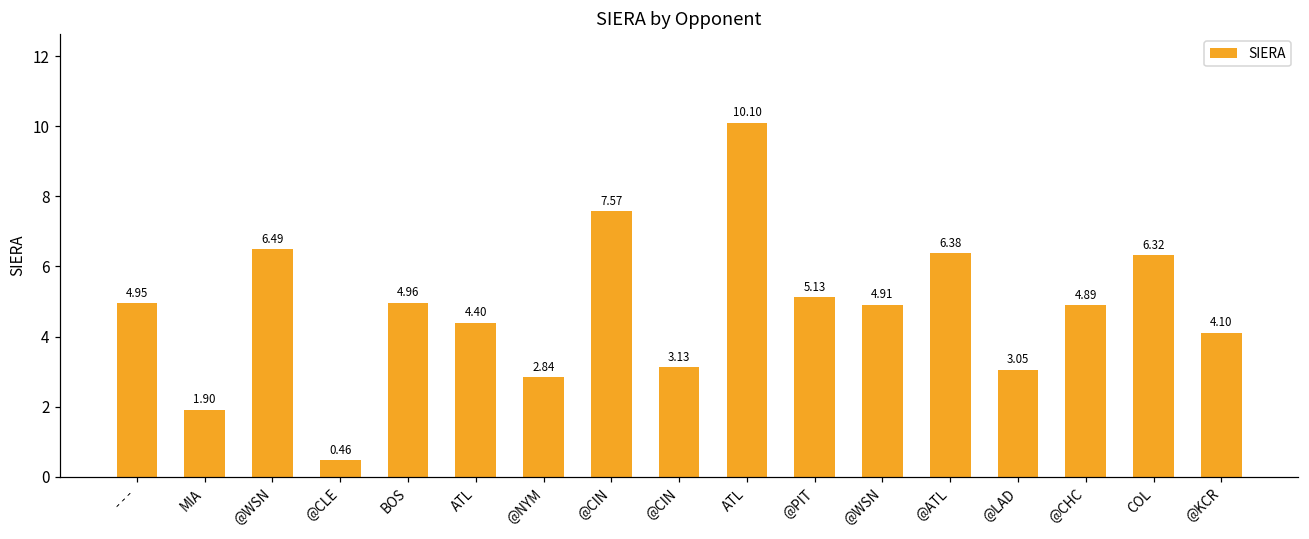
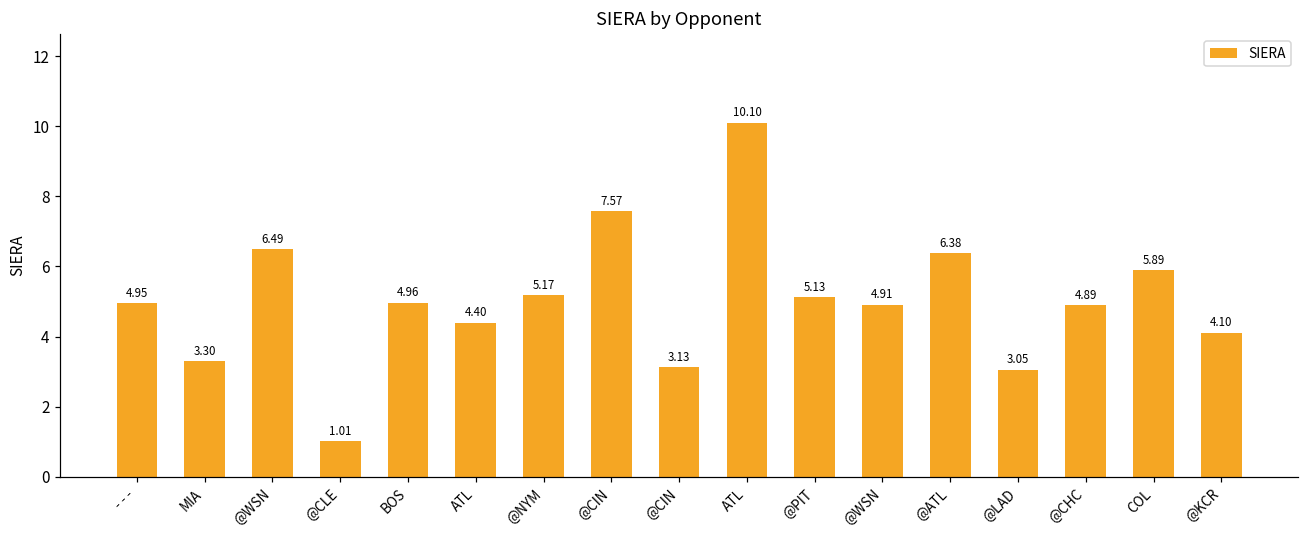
MIA: 1.90 -> 3.30
@CLE: 0.46 -> 1.01
@NYM: 2.84 -> 5.17
COL: 6.32 -> 5.89
